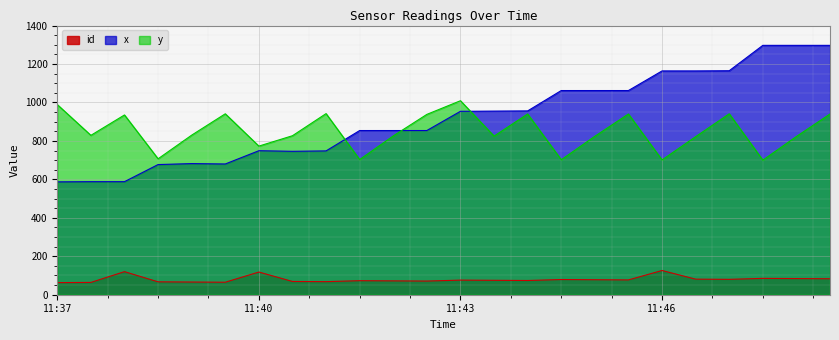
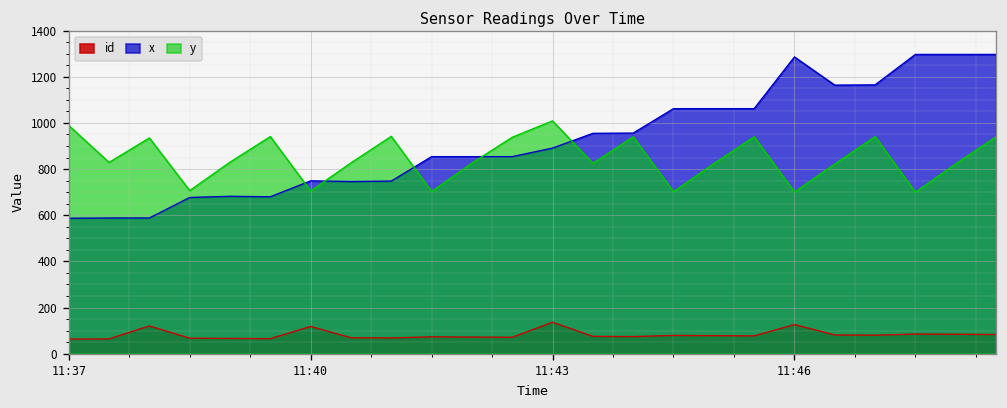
y, 11:40: 770 -> 710
id, 11:43: 80 -> 140
x, 11:43: 950 -> 890
x, 11:46: 1160 -> 1290
